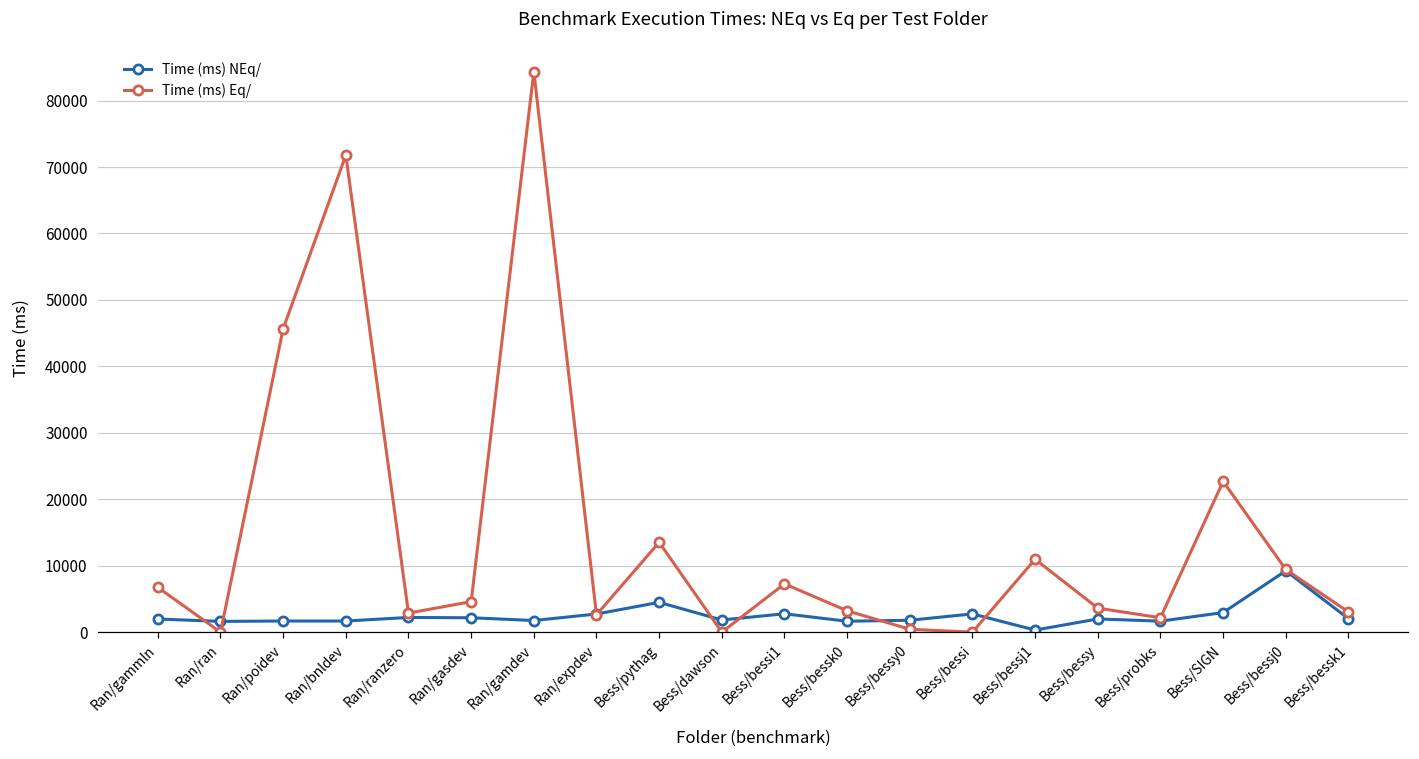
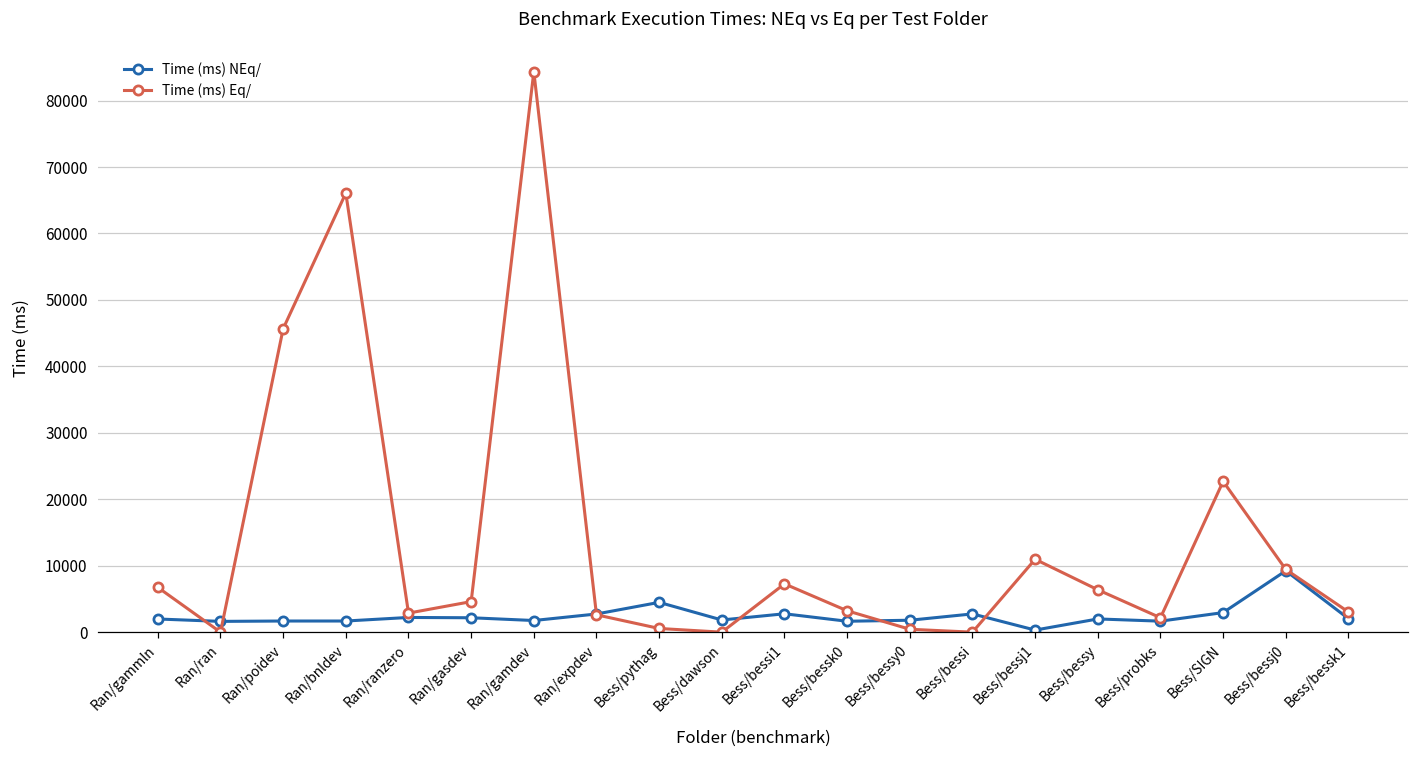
Time (ms) Eq/, Ran/bnldev: 72000 -> 66000
Time (ms) Eq/, Bess/pythag: 14000 -> 1000
Time (ms) Eq/, Bess/bessy: 4000 -> 6000
